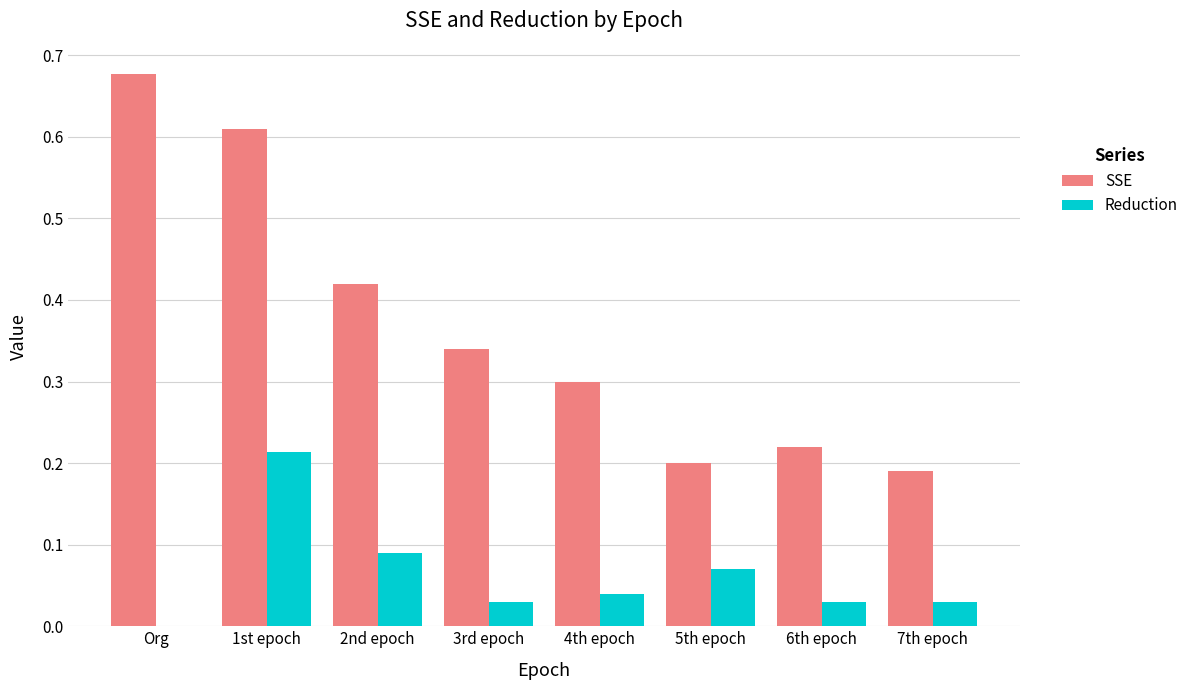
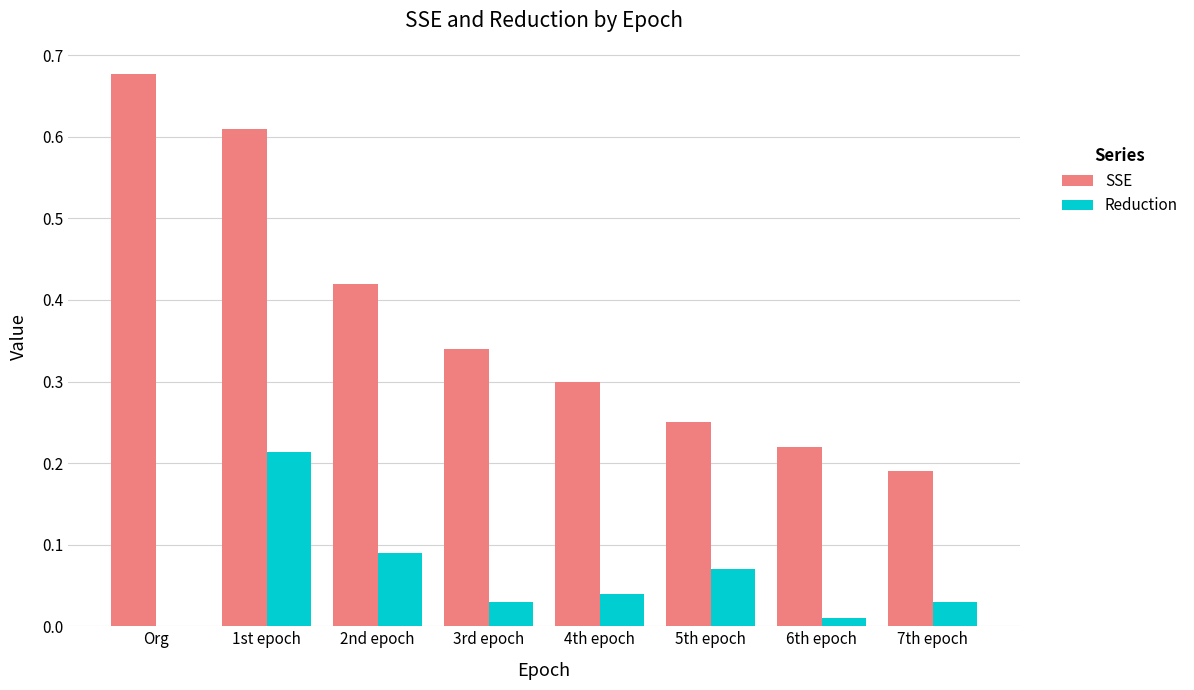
SSE, 5th epoch: 0.20 -> 0.25
Reduction, 6th epoch: 0.03 -> 0.01
